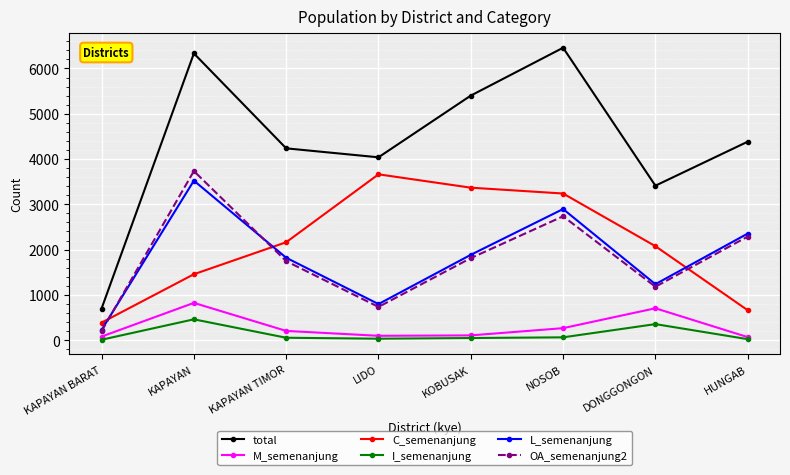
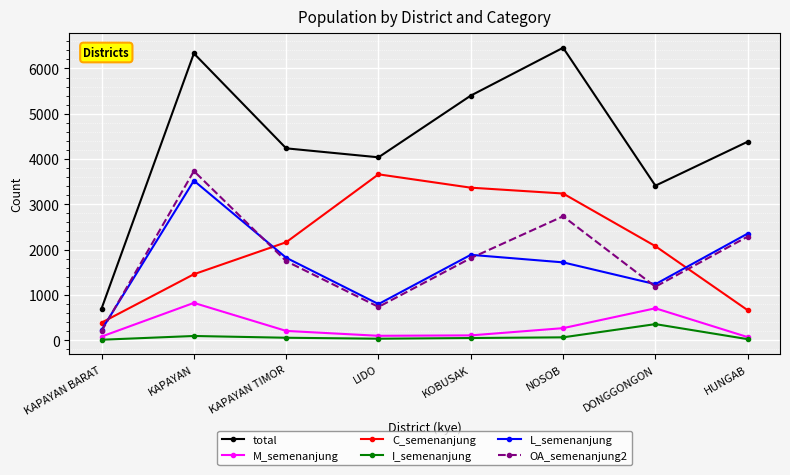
I_semenanjung, KAPAYAN: 500 -> 100
L_semenanjung, NOSOB: 2900 -> 1700
